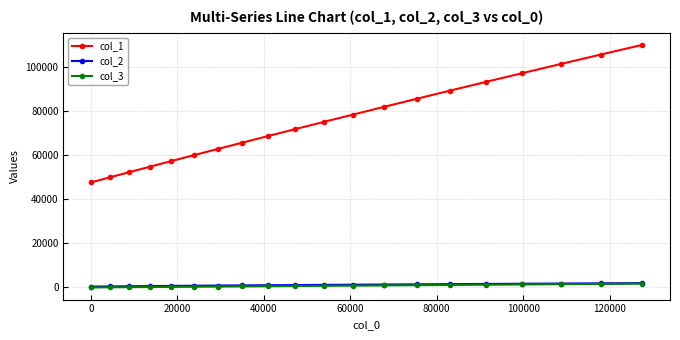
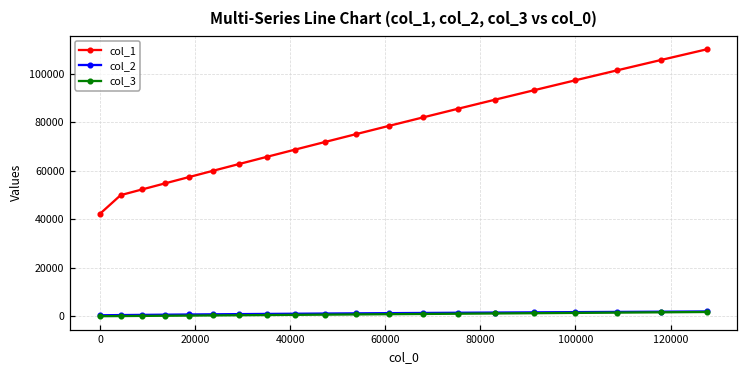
col_1, 0: 48000 -> 42000
